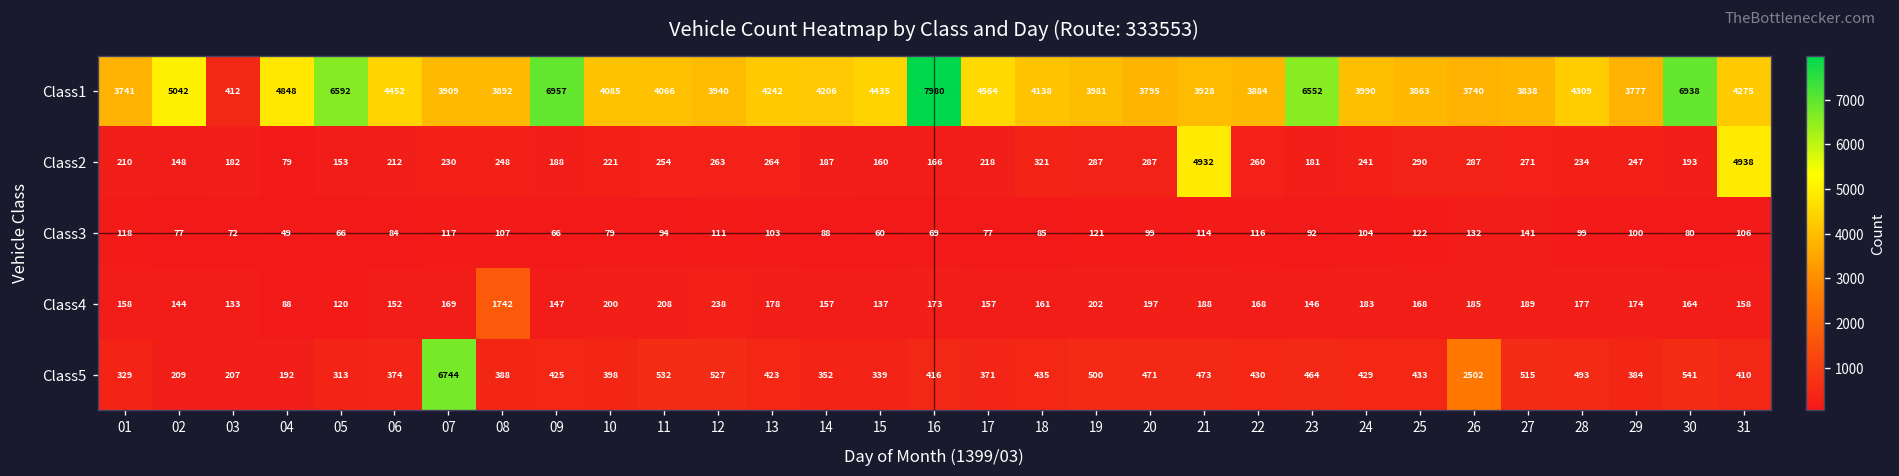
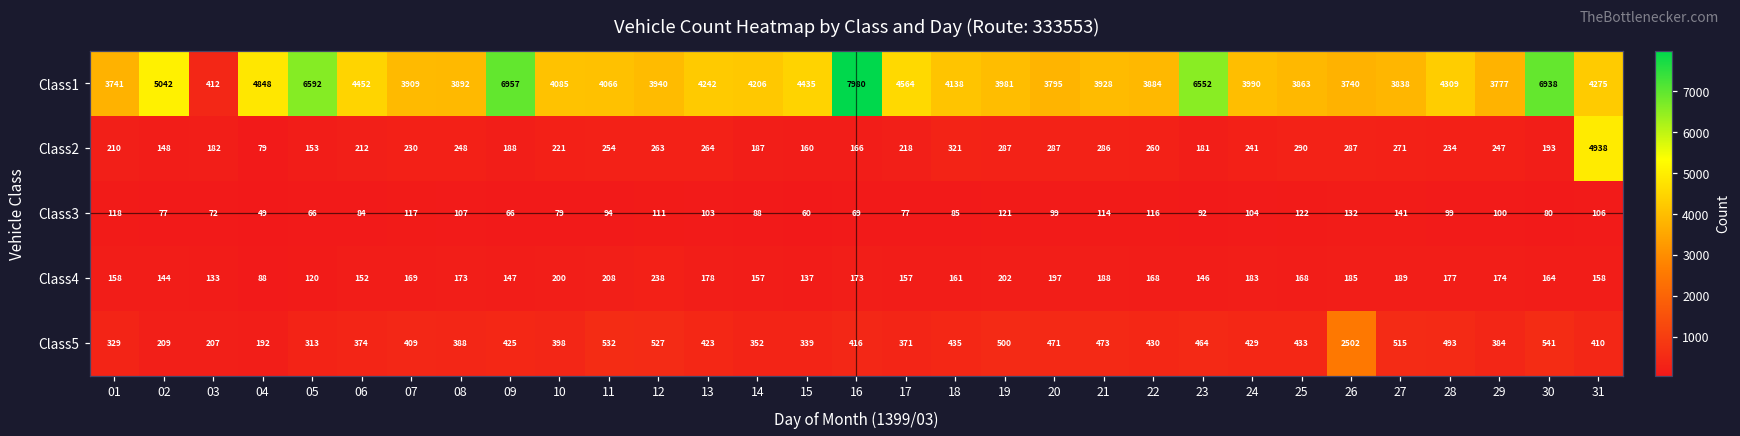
Class2, 21: 4932 -> 286
Class4, 08: 1742 -> 173
Class5, 07: 6744 -> 409
